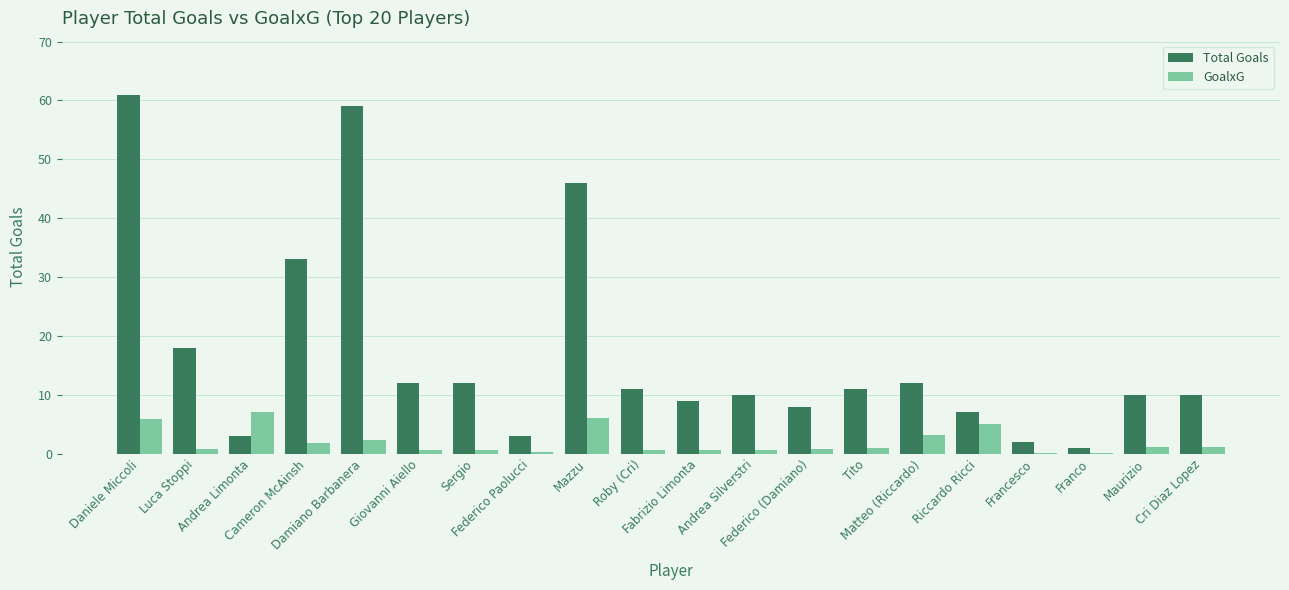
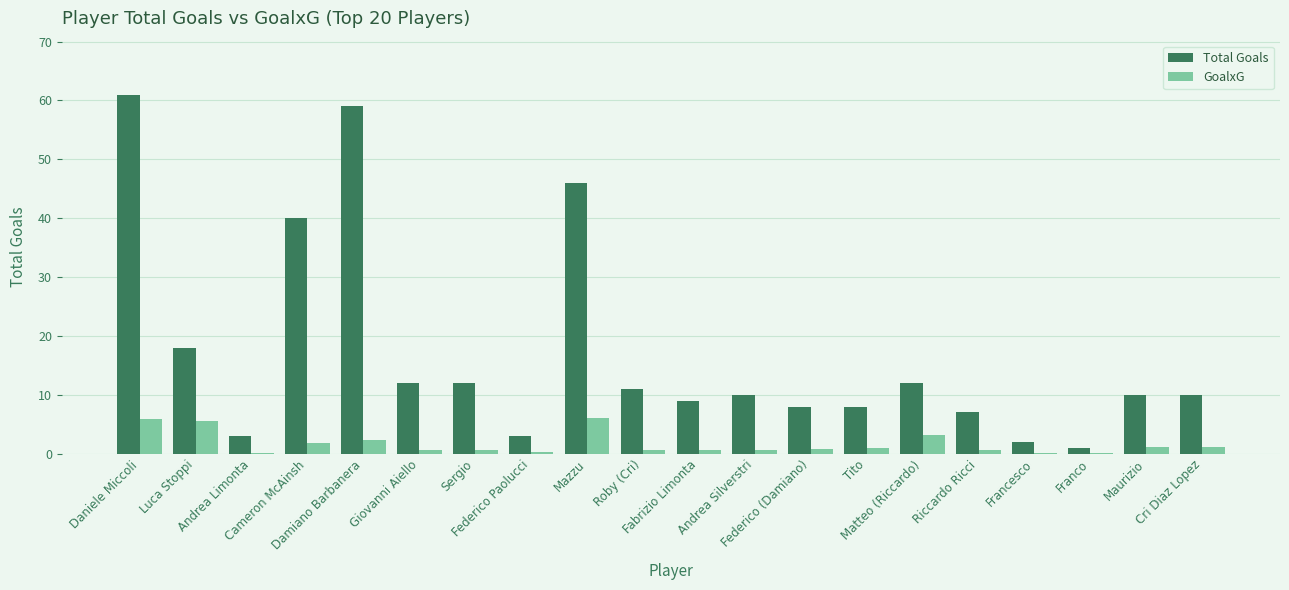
GoalxG, Luca Stoppi: 1 -> 6
GoalxG, Andrea Limonta: 7 -> 0
Total Goals, Cameron McAinsh: 33 -> 40
Total Goals, Tito: 11 -> 8
GoalxG, Riccardo Ricci: 5 -> 1
